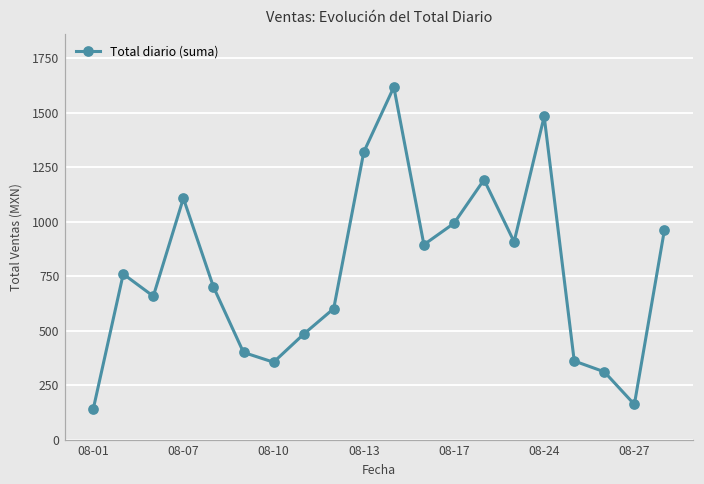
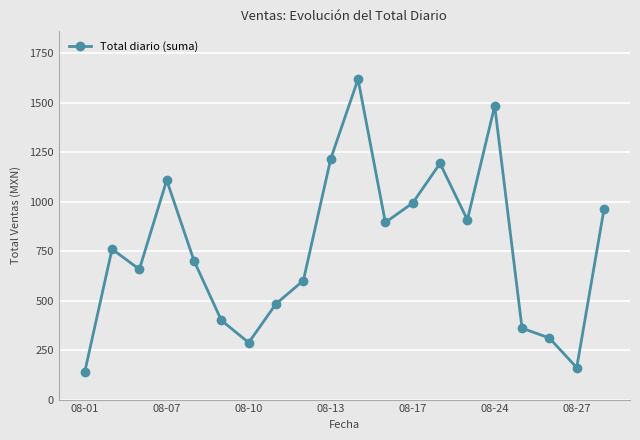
08-10: 360 -> 290
08-13: 1320 -> 1220
